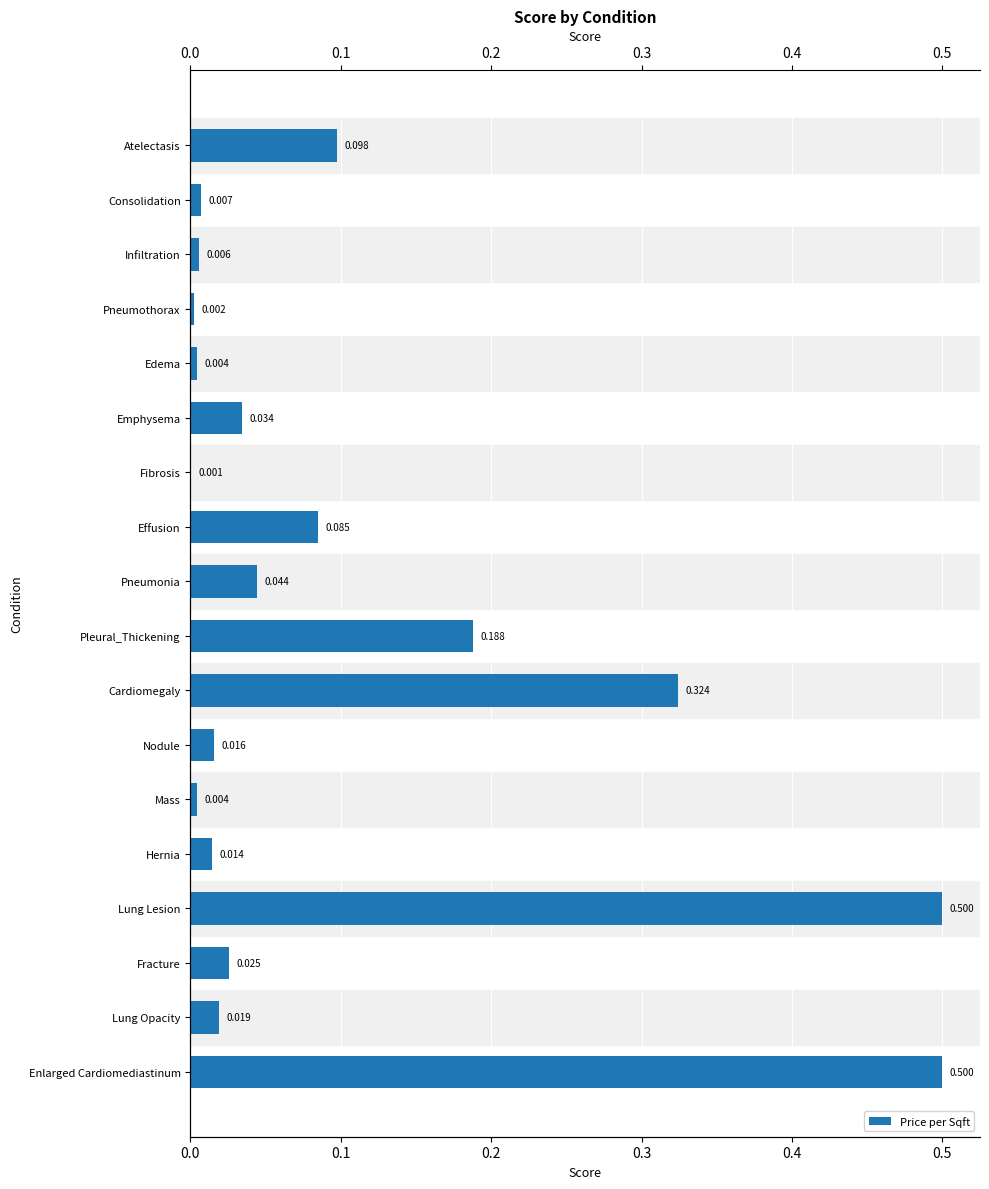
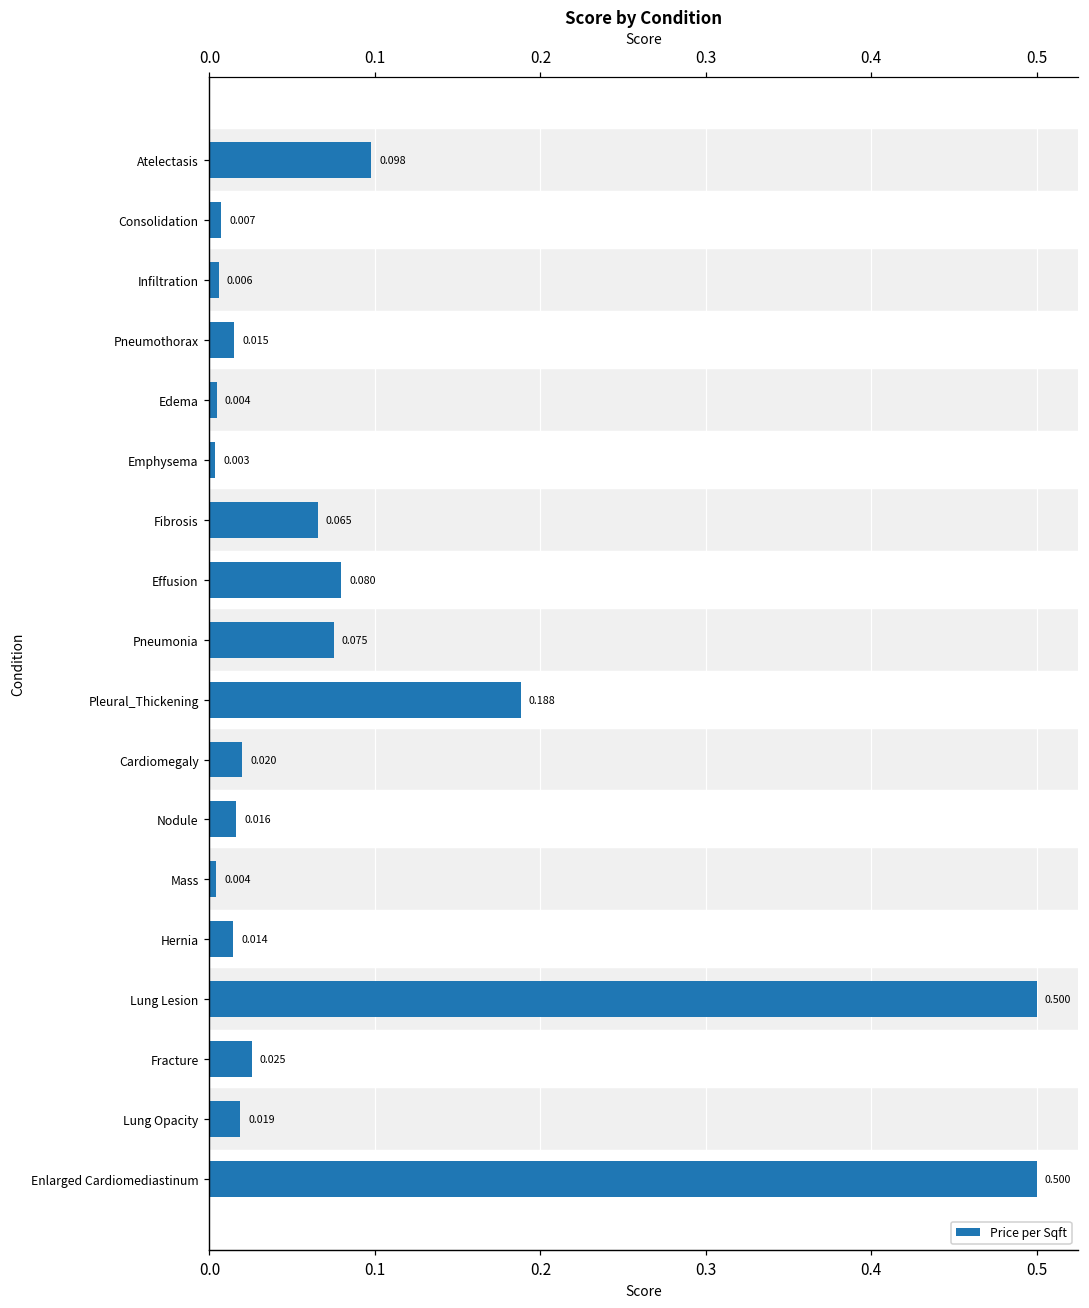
Pneumothorax: 0.002 -> 0.015
Emphysema: 0.034 -> 0.003
Fibrosis: 0.001 -> 0.065
Effusion: 0.085 -> 0.080
Pneumonia: 0.044 -> 0.075
Cardiomegaly: 0.324 -> 0.020
